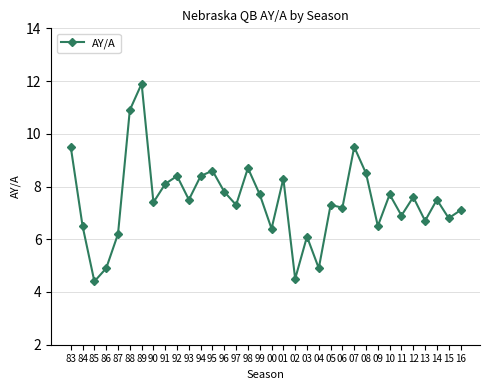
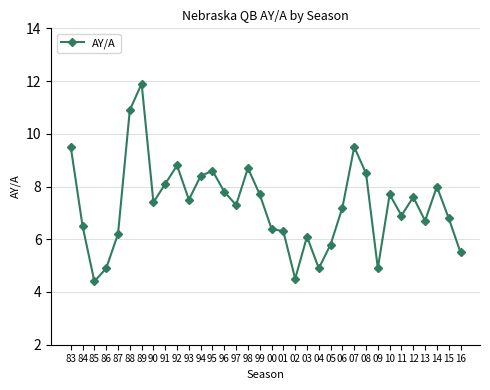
92: 8.4 -> 8.8
01: 8.3 -> 6.3
05: 7.3 -> 5.8
09: 6.5 -> 4.9
14: 7.5 -> 8.0
16: 7.1 -> 5.5
